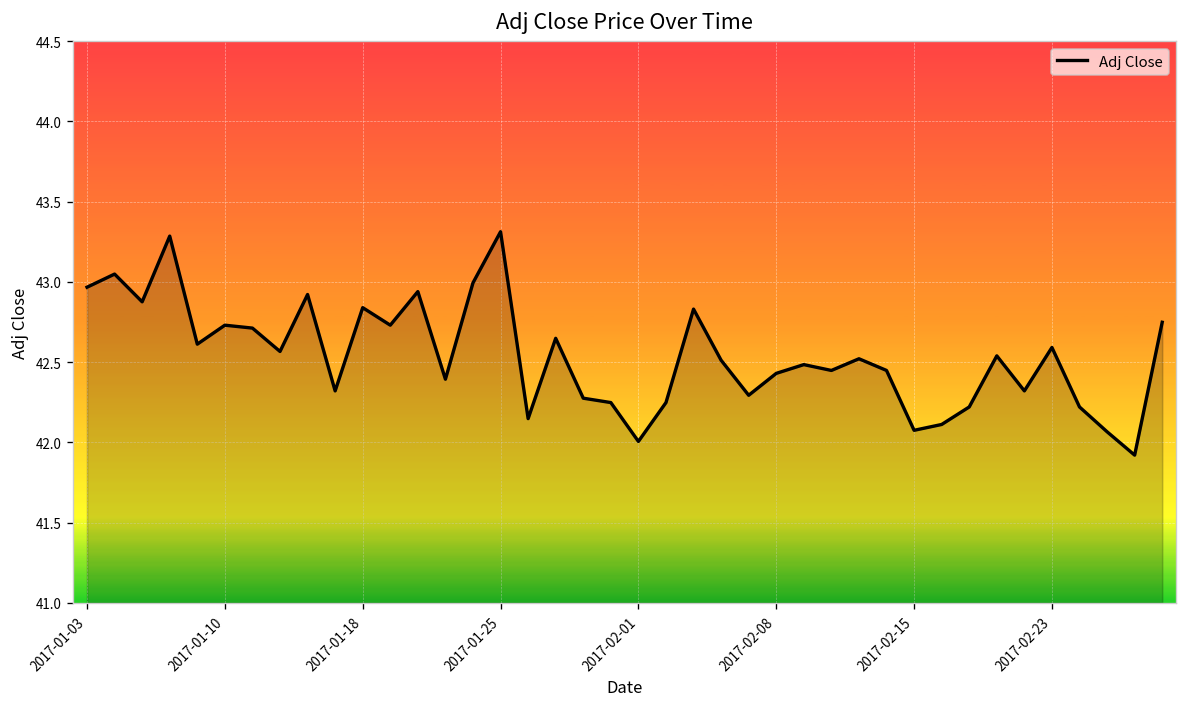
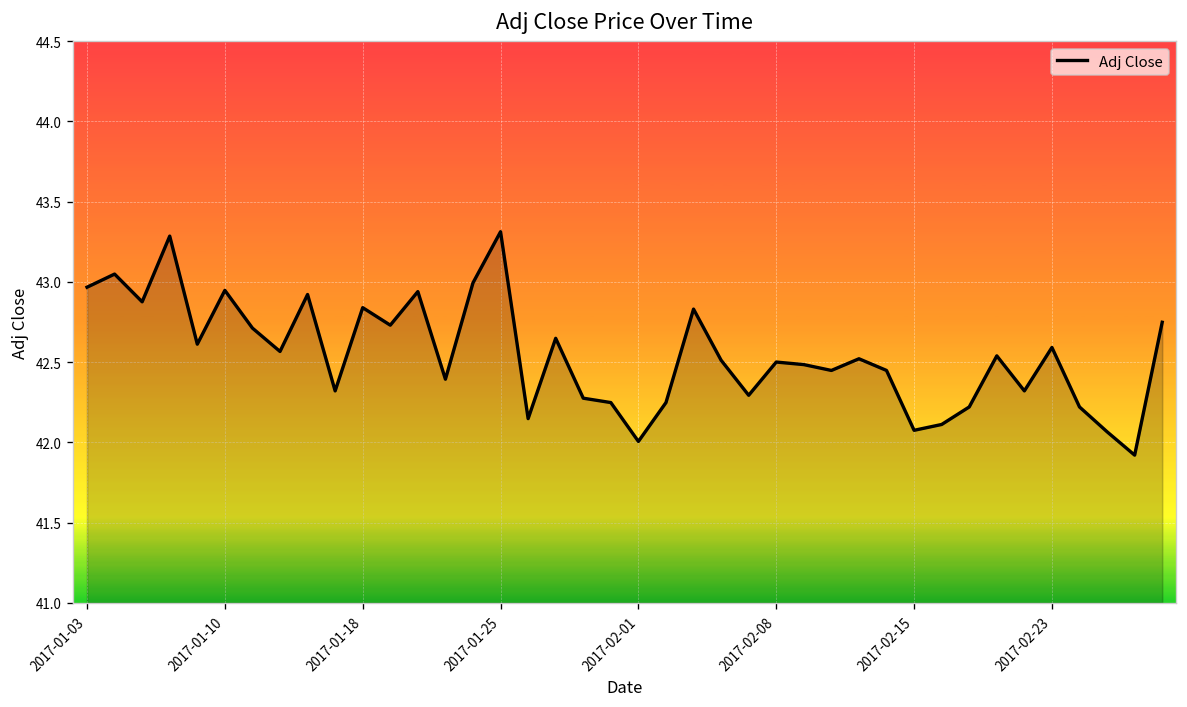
2017-01-10: 42.73 -> 42.95
2017-02-08: 42.43 -> 42.50
